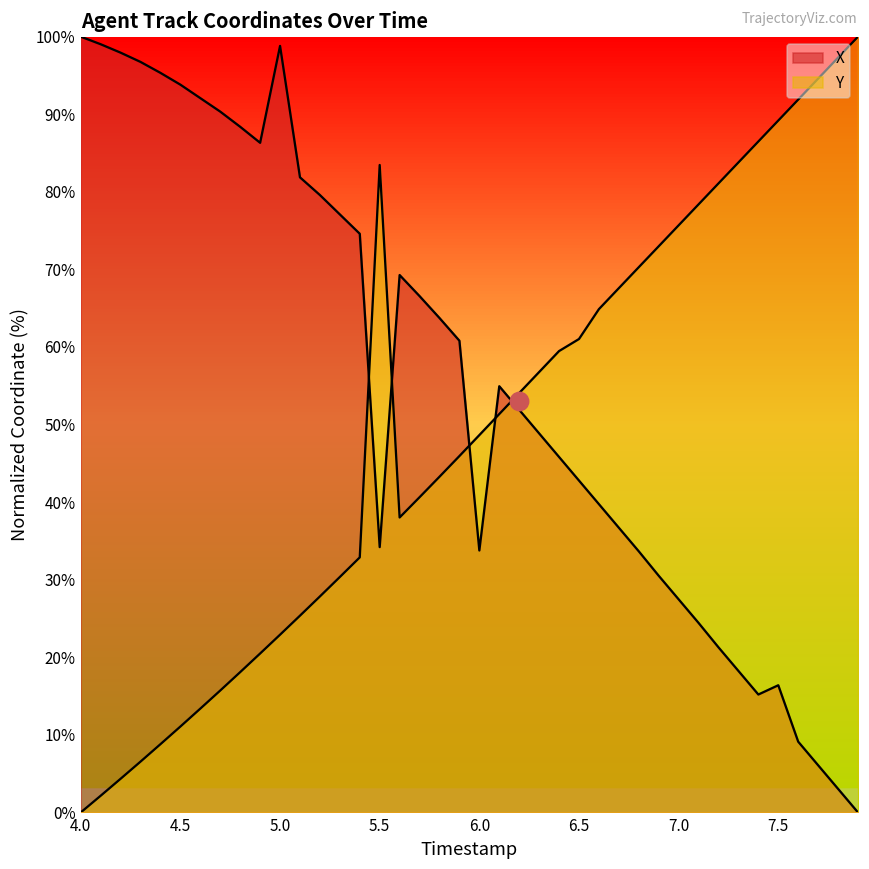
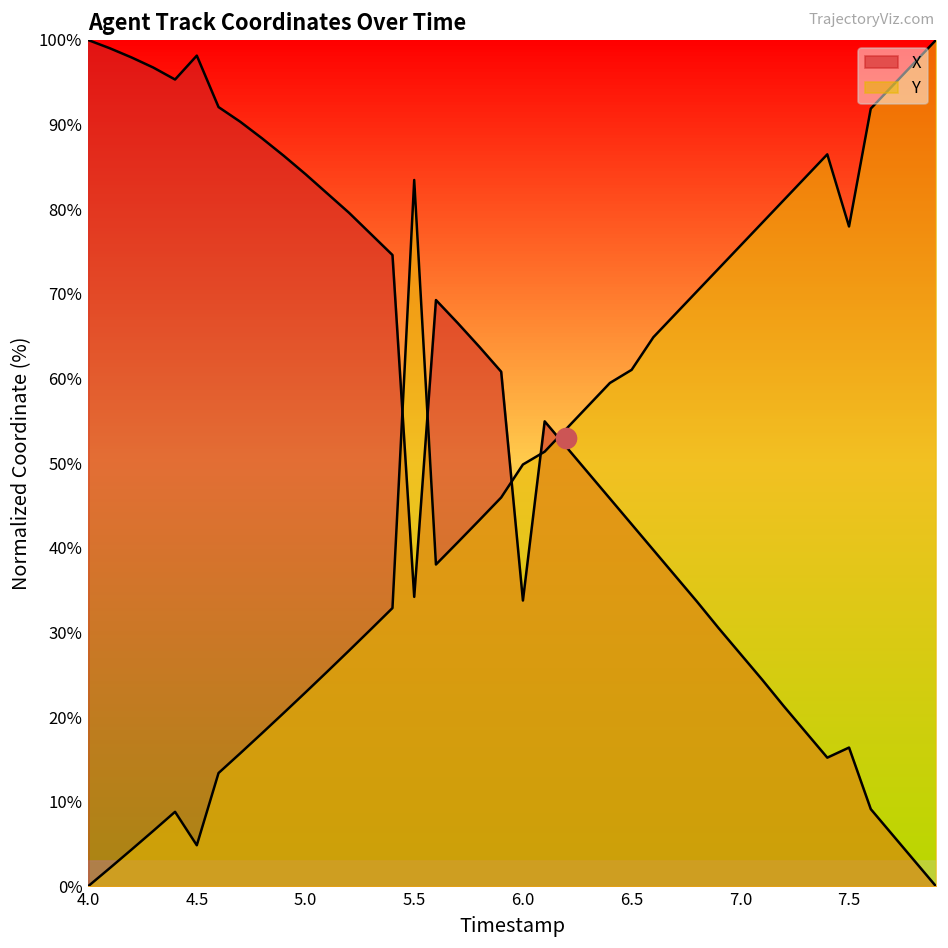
X, 4.5: 94% -> 98%
Y, 4.5: 11% -> 5%
X, 5.0: 99% -> 84%
Y, 6.0: 49% -> 50%
Y, 7.5: 89% -> 78%
